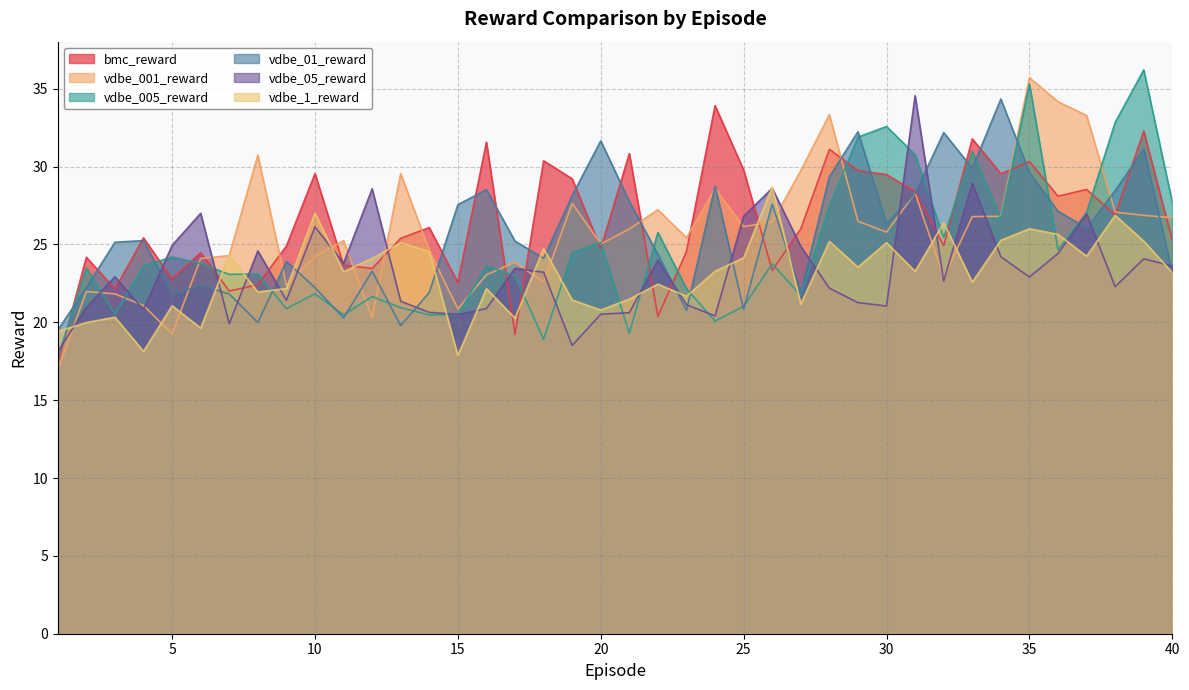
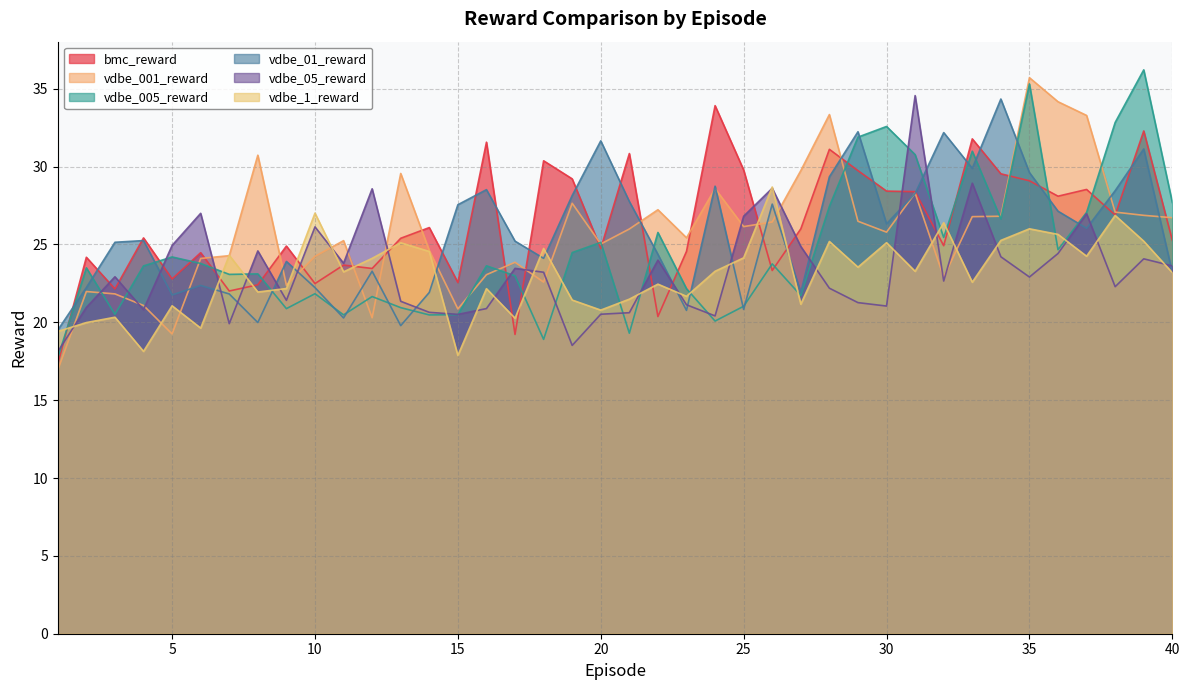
bmc_reward, 10: 29.6 -> 22.5
bmc_reward, 30: 29.5 -> 28.4
bmc_reward, 35: 30.3 -> 29.1
